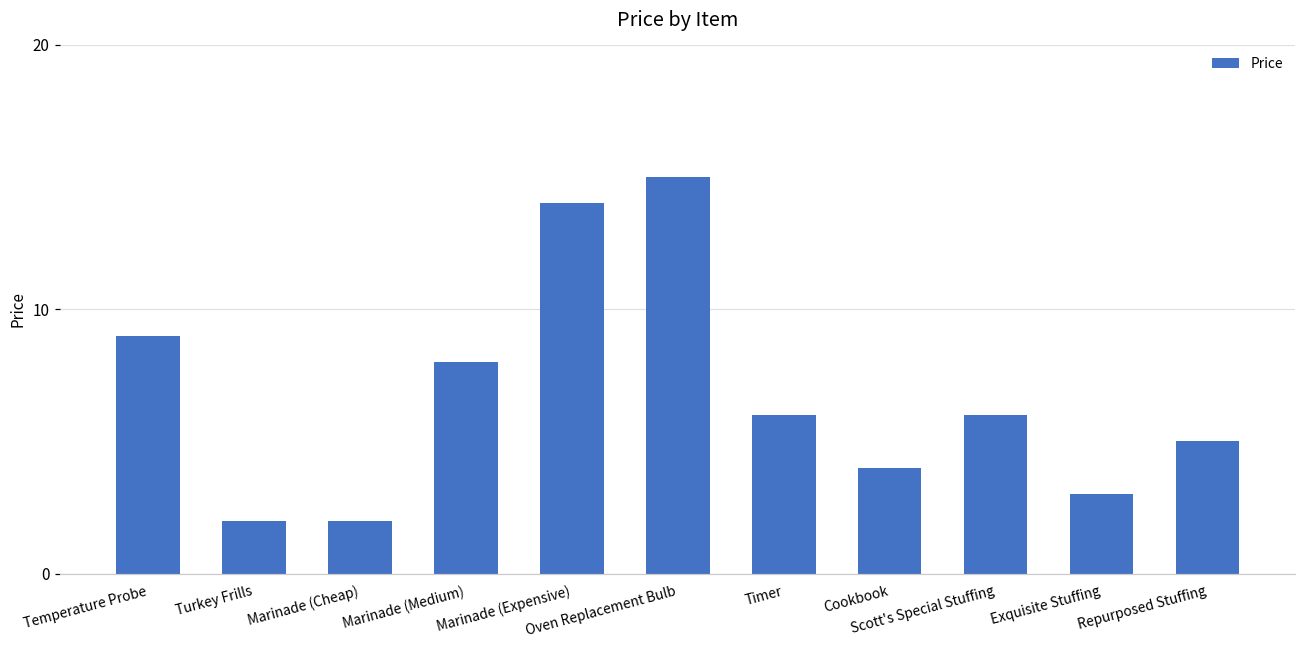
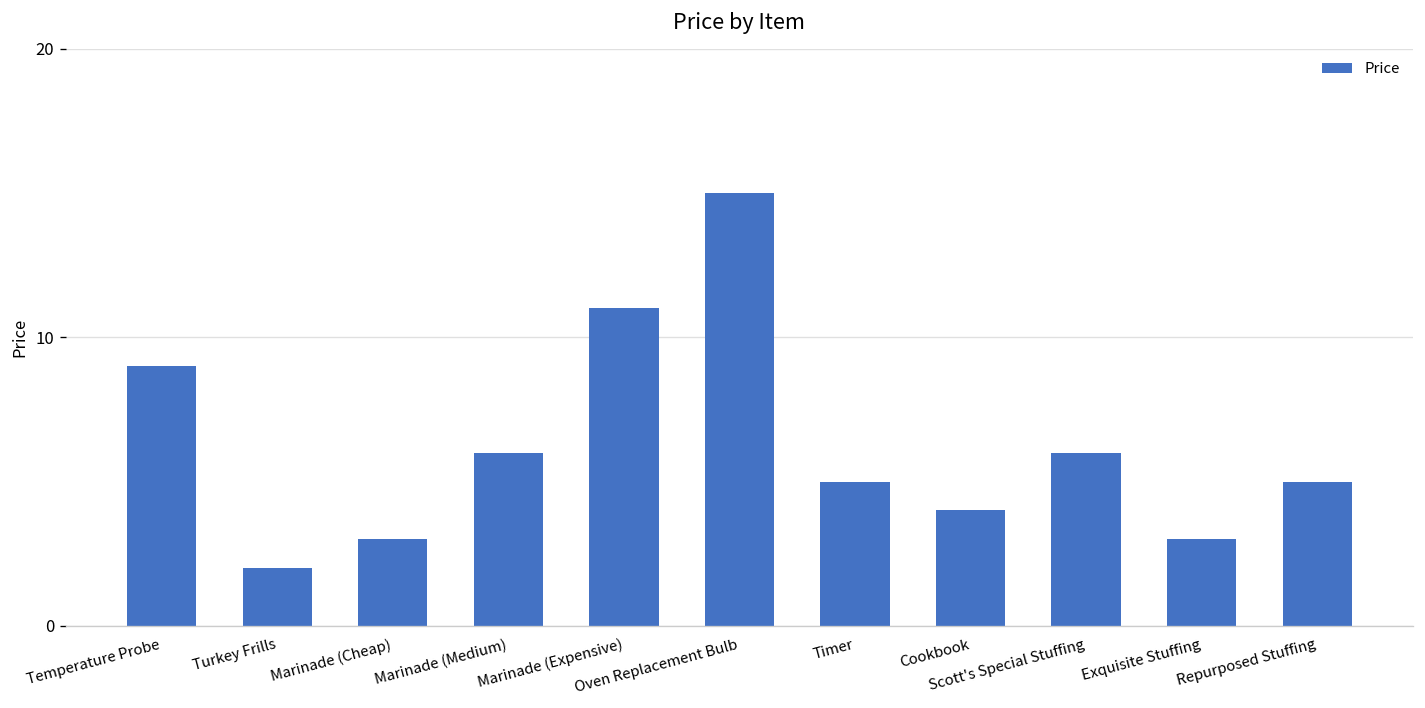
Marinade (Cheap): 2 -> 3
Marinade (Medium): 8 -> 6
Marinade (Expensive): 14 -> 11
Timer: 6 -> 5
